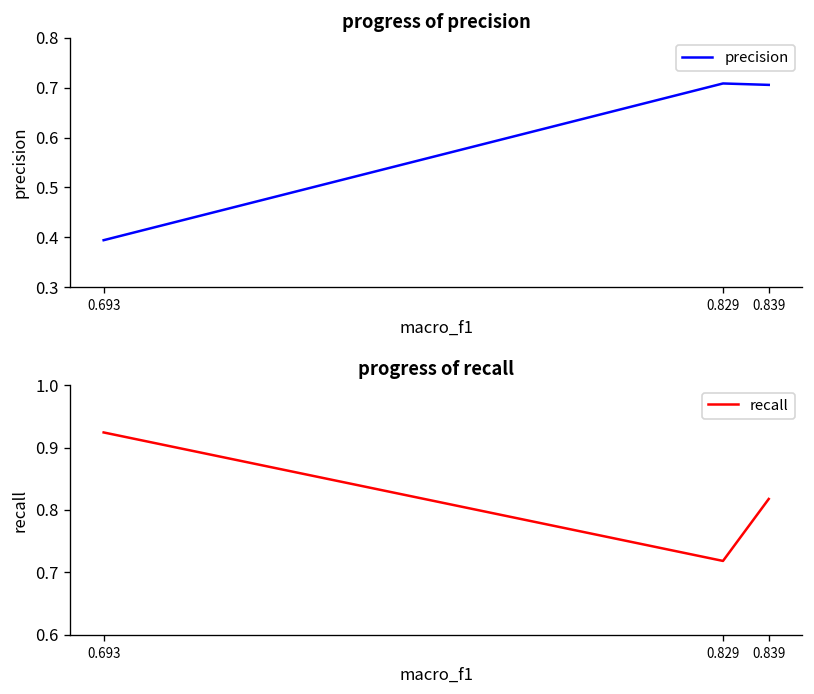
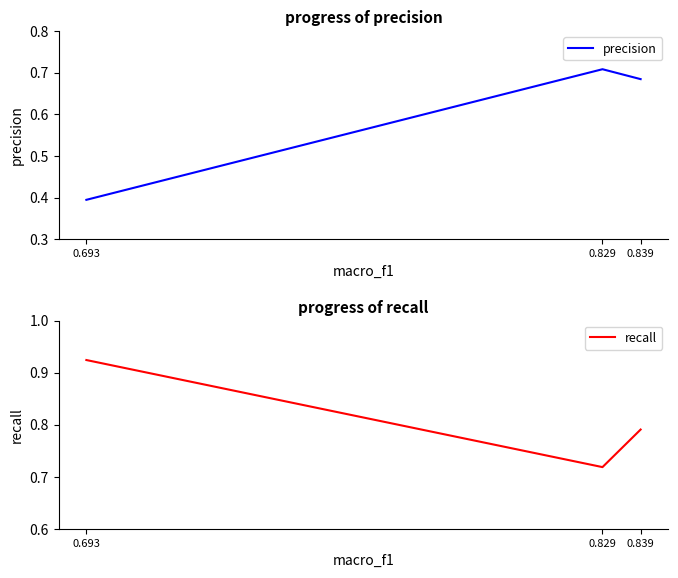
progress of precision, 0.839: 0.71 -> 0.68
progress of recall, 0.839: 0.82 -> 0.79
